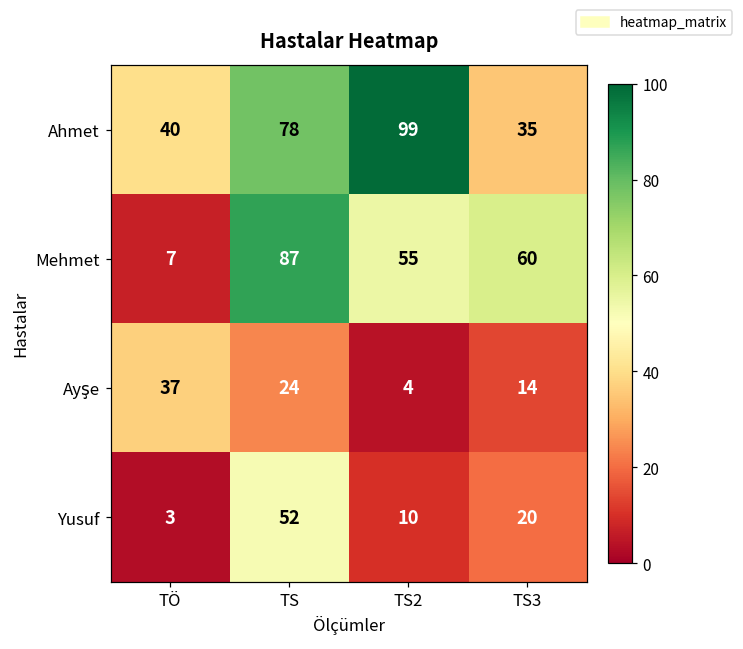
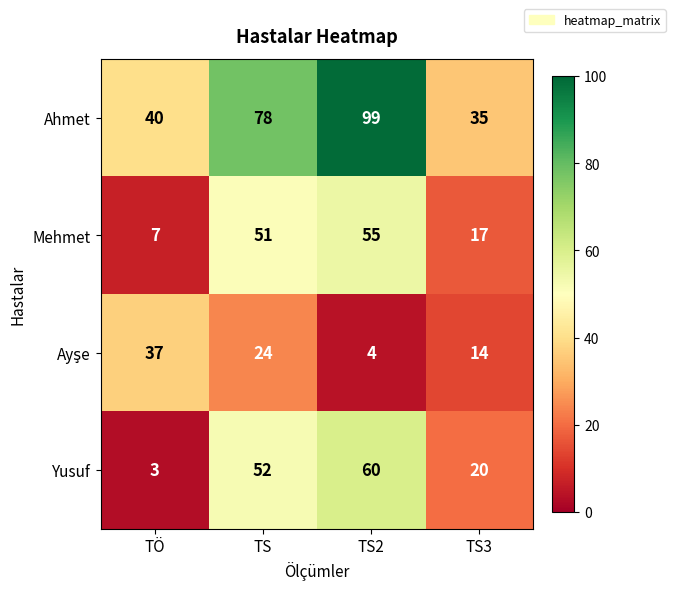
Mehmet, TS: 87 -> 51
Mehmet, TS3: 60 -> 17
Yusuf, TS2: 10 -> 60
